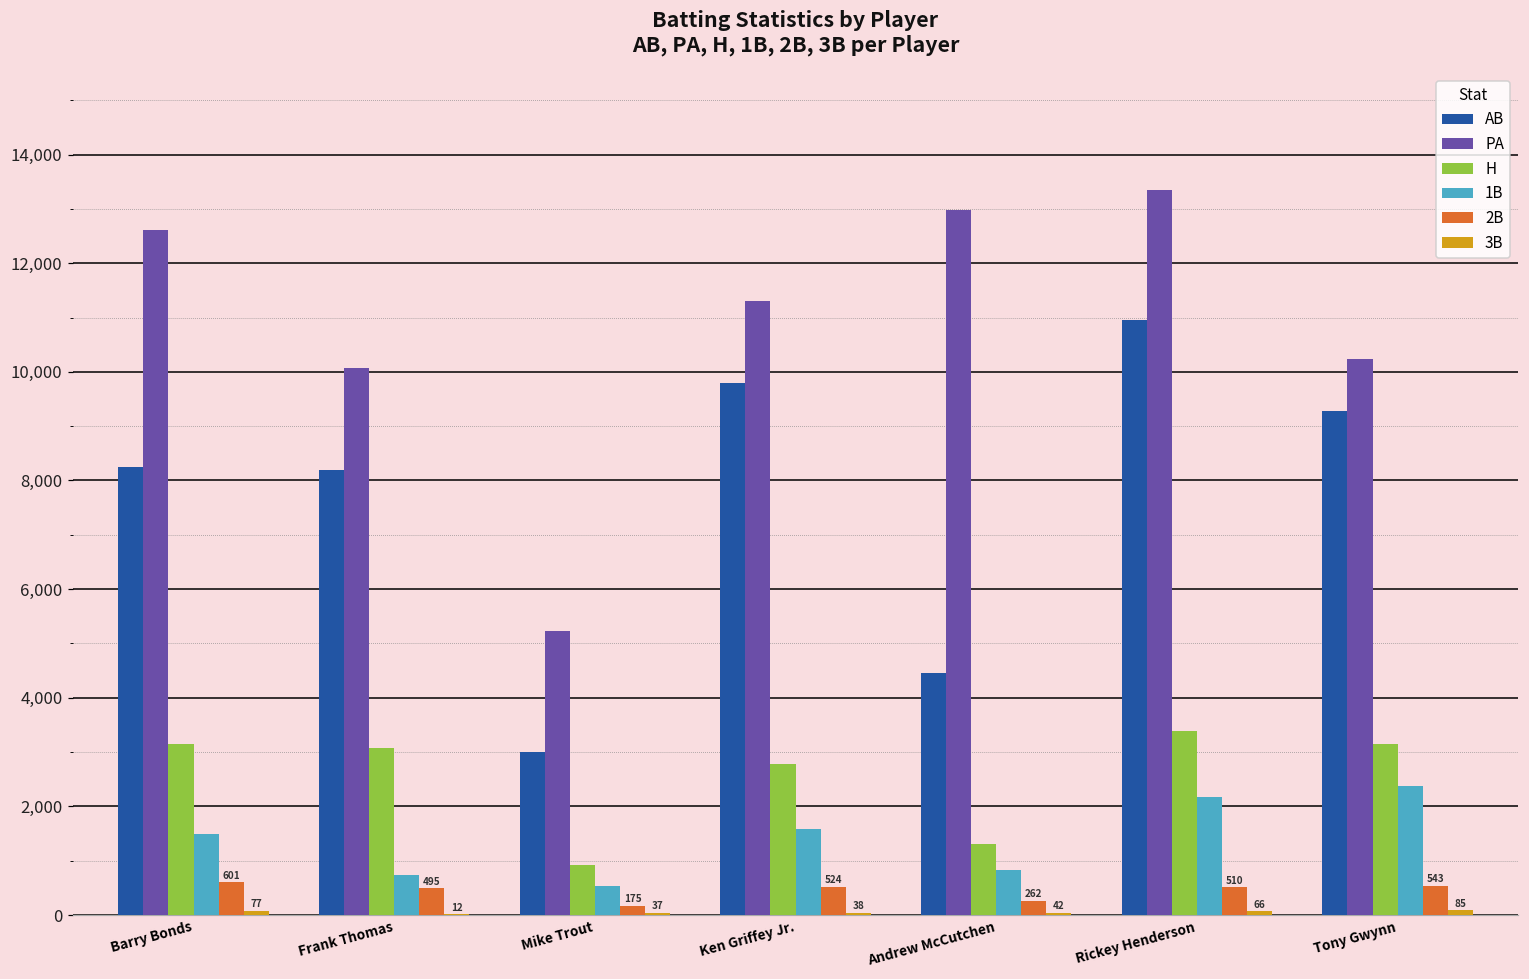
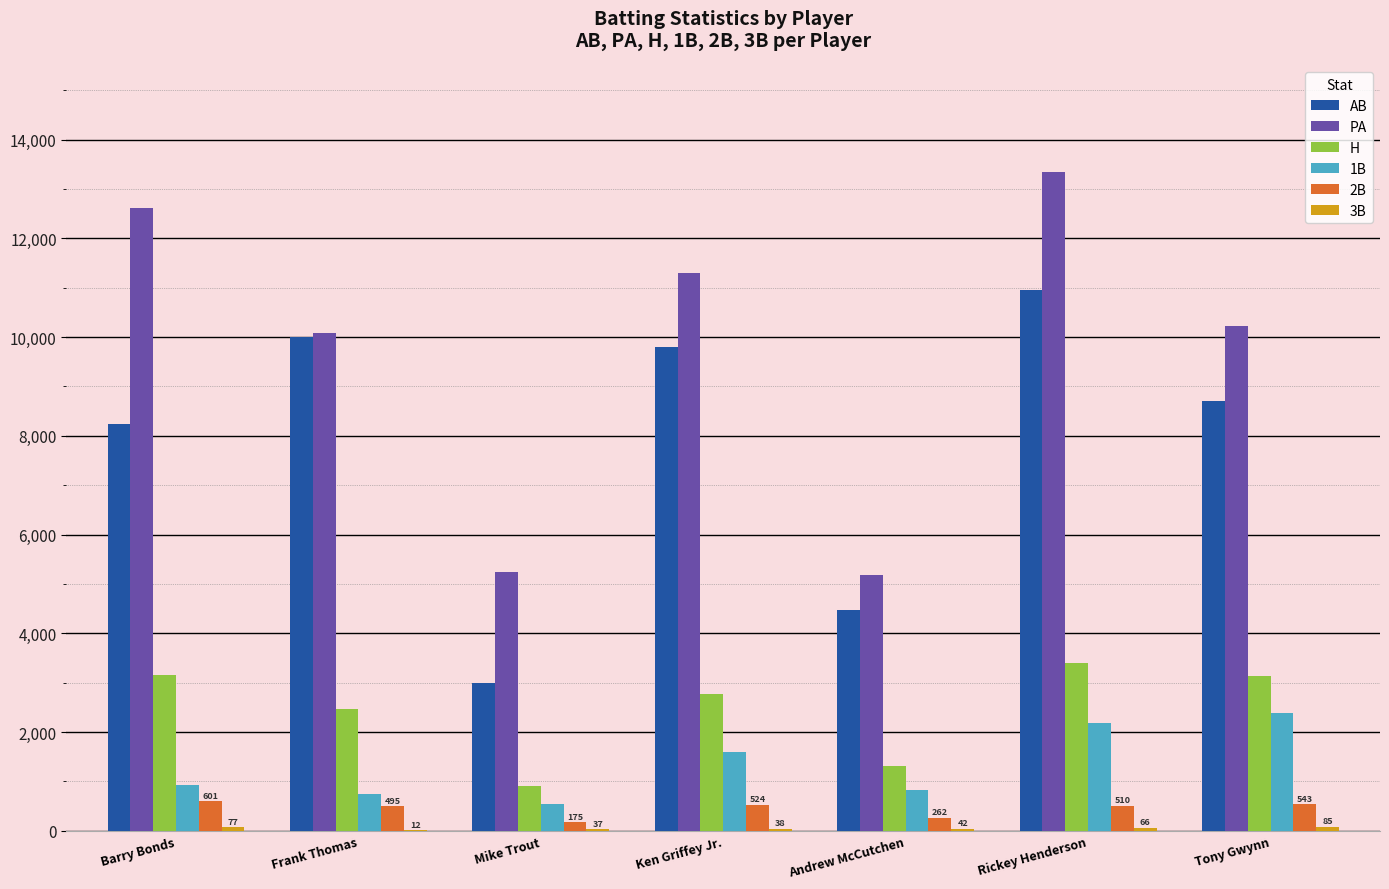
1B, Barry Bonds: 1,500 -> 900
AB, Frank Thomas: 8,200 -> 10,000
H, Frank Thomas: 3,100 -> 2,500
PA, Andrew McCutchen: 13,000 -> 5,200
AB, Tony Gwynn: 9,300 -> 8,700
